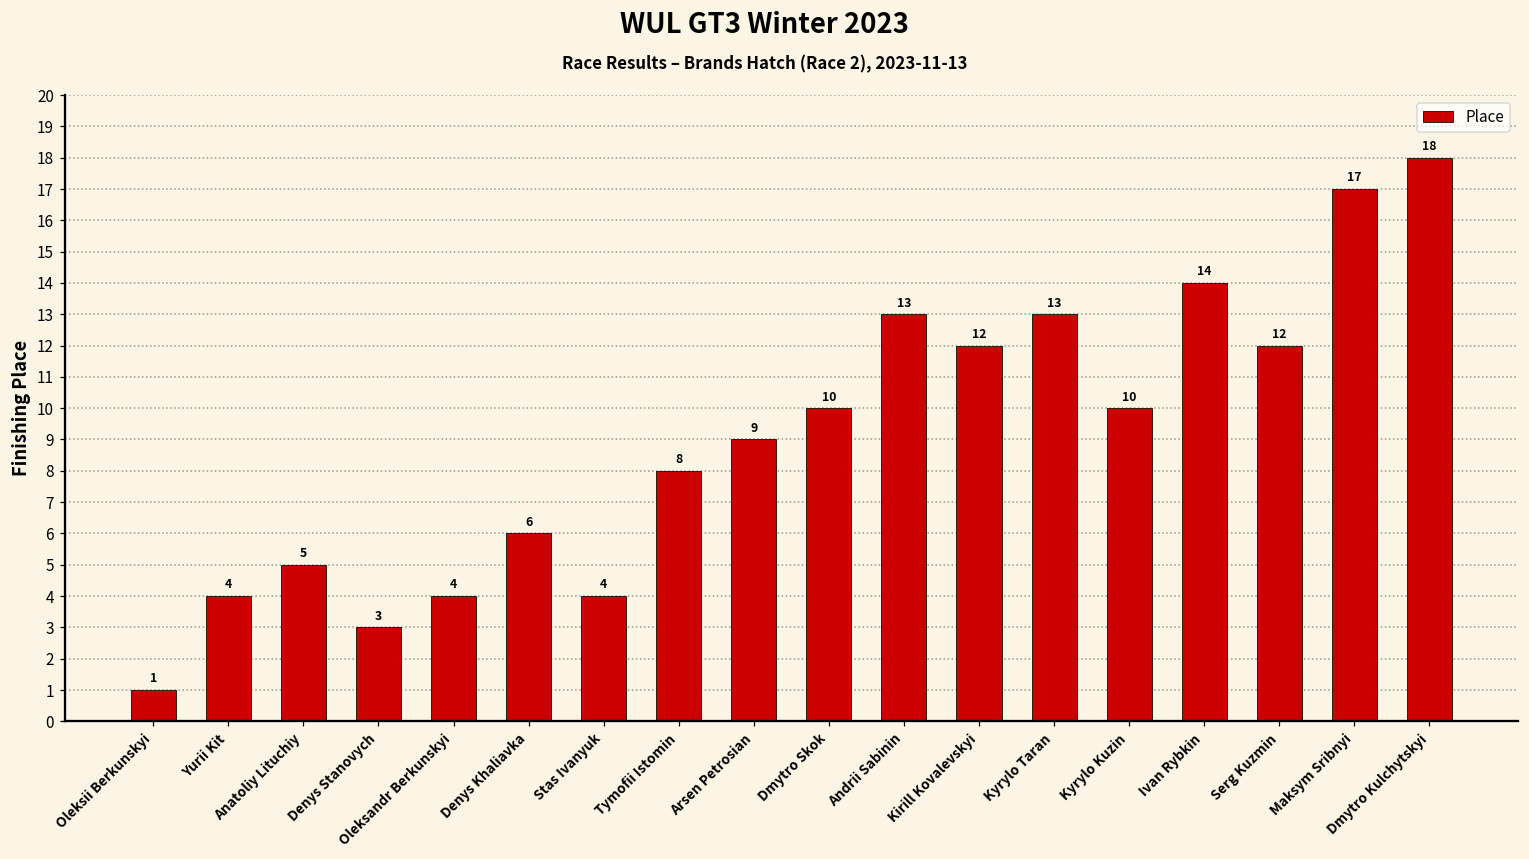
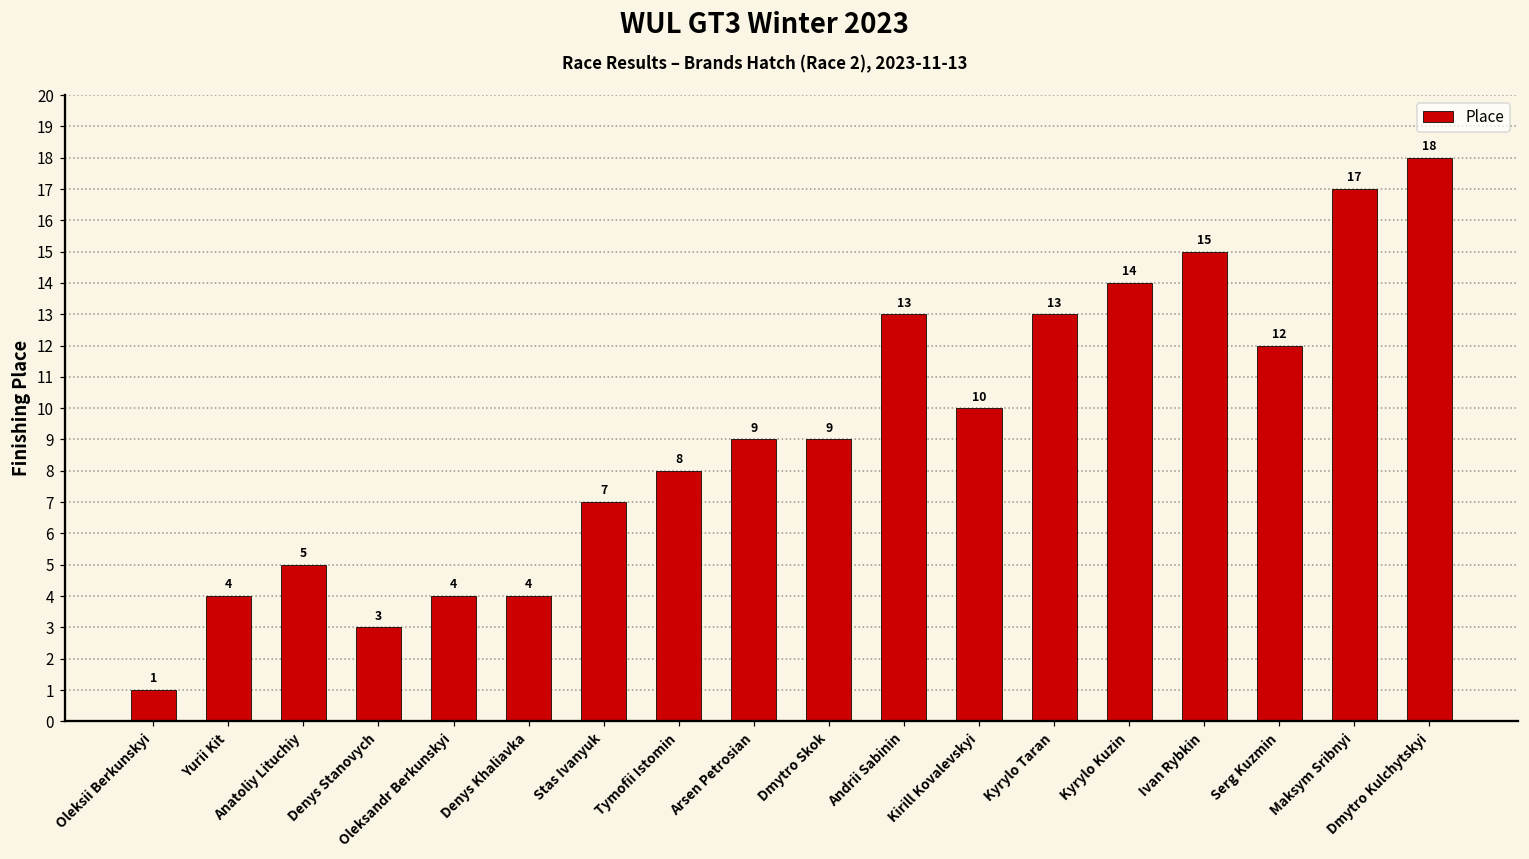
Denys Khaliavka: 6 -> 4
Stas Ivanyuk: 4 -> 7
Dmytro Skok: 10 -> 9
Kirill Kovalevskyi: 12 -> 10
Kyrylo Kuzin: 10 -> 14
Ivan Rybkin: 14 -> 15
